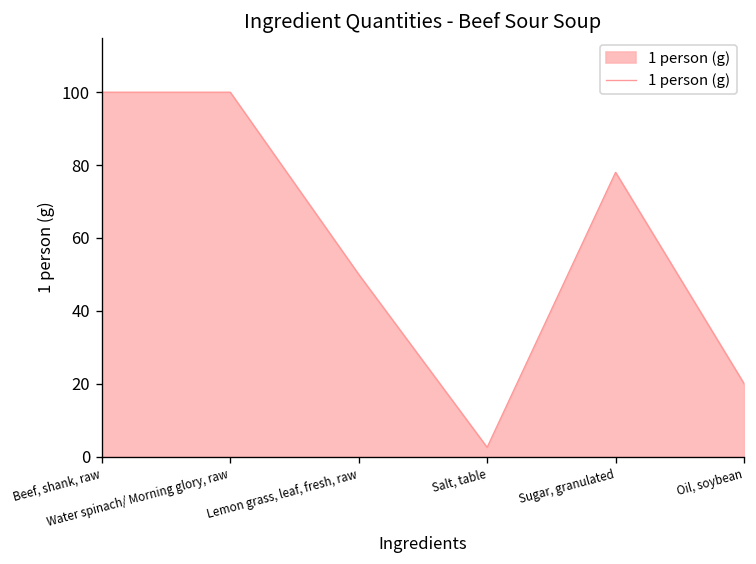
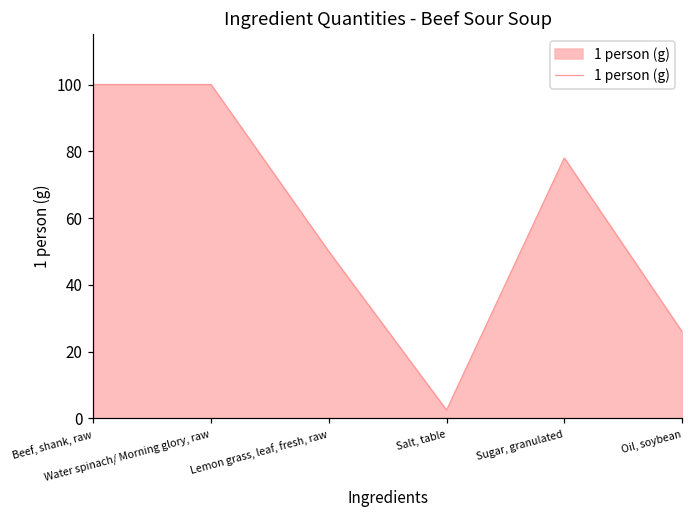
Oil, soybean: 20 -> 26
